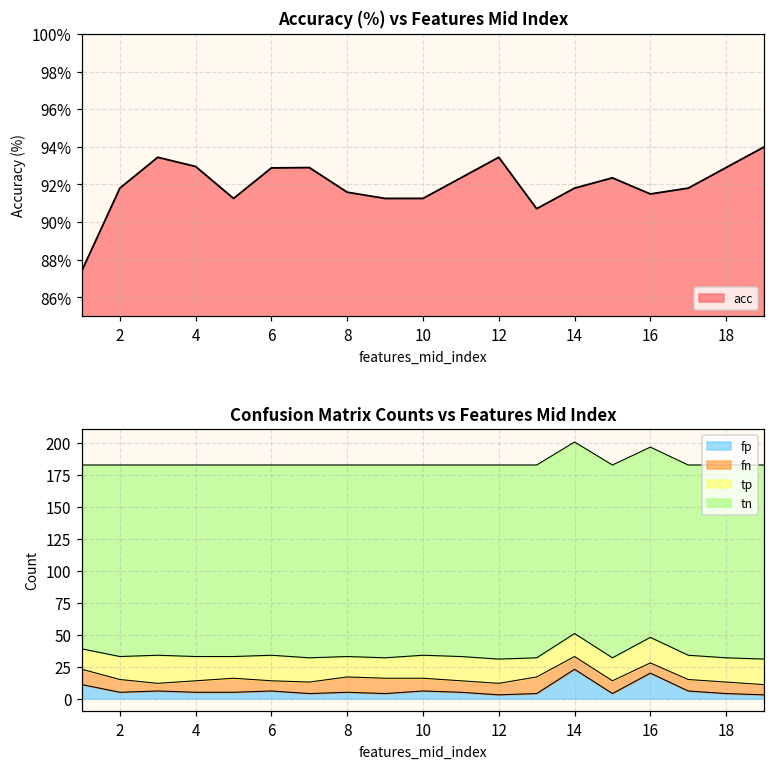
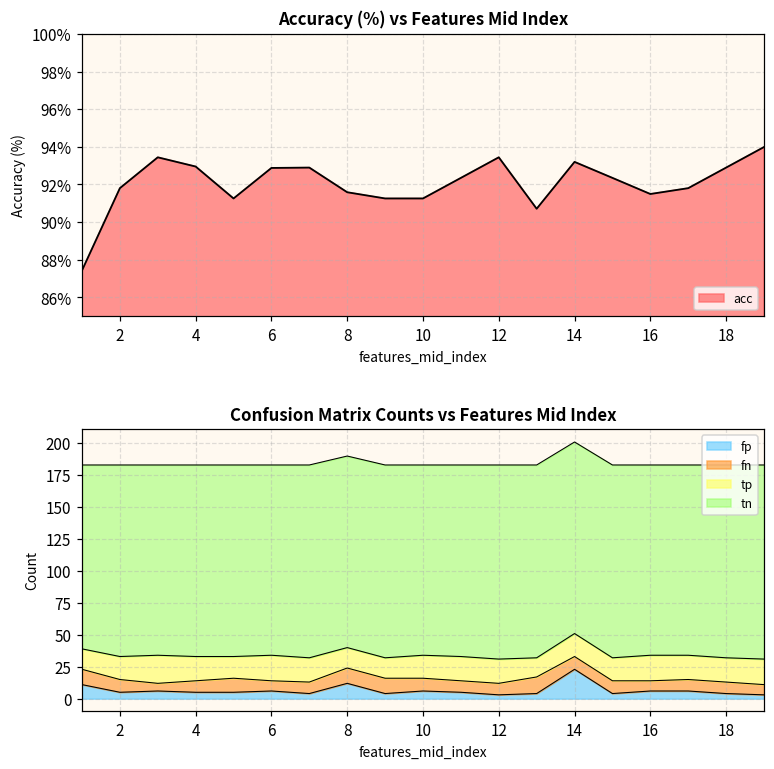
Accuracy (%) vs Features Mid Index, 14: 91.8% -> 93.2%
Confusion Matrix Counts vs Features Mid Index, fp, 8: 5 -> 12
Confusion Matrix Counts vs Features Mid Index, fp, 16: 20 -> 6
